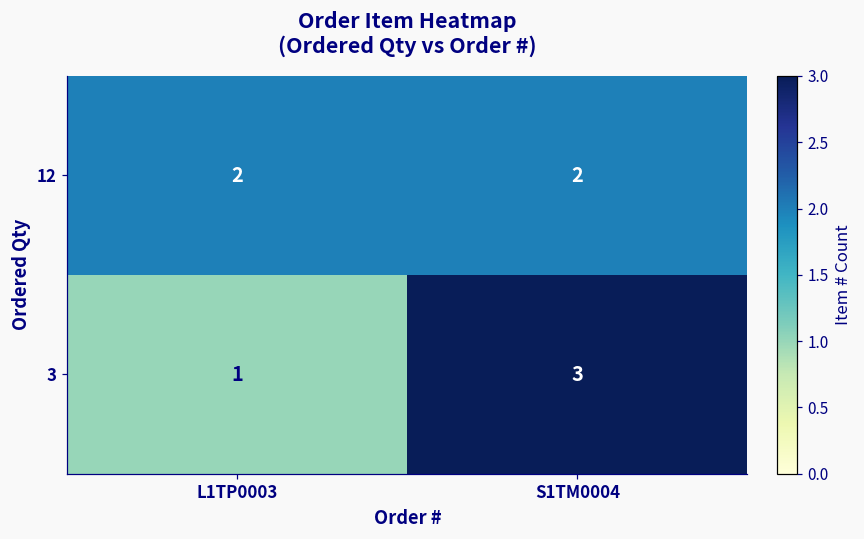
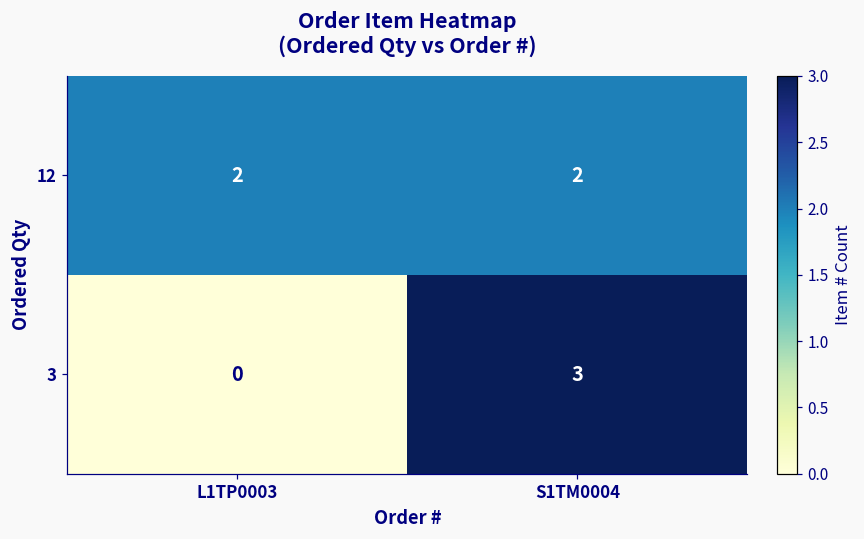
3, L1TP0003: 1 -> 0
